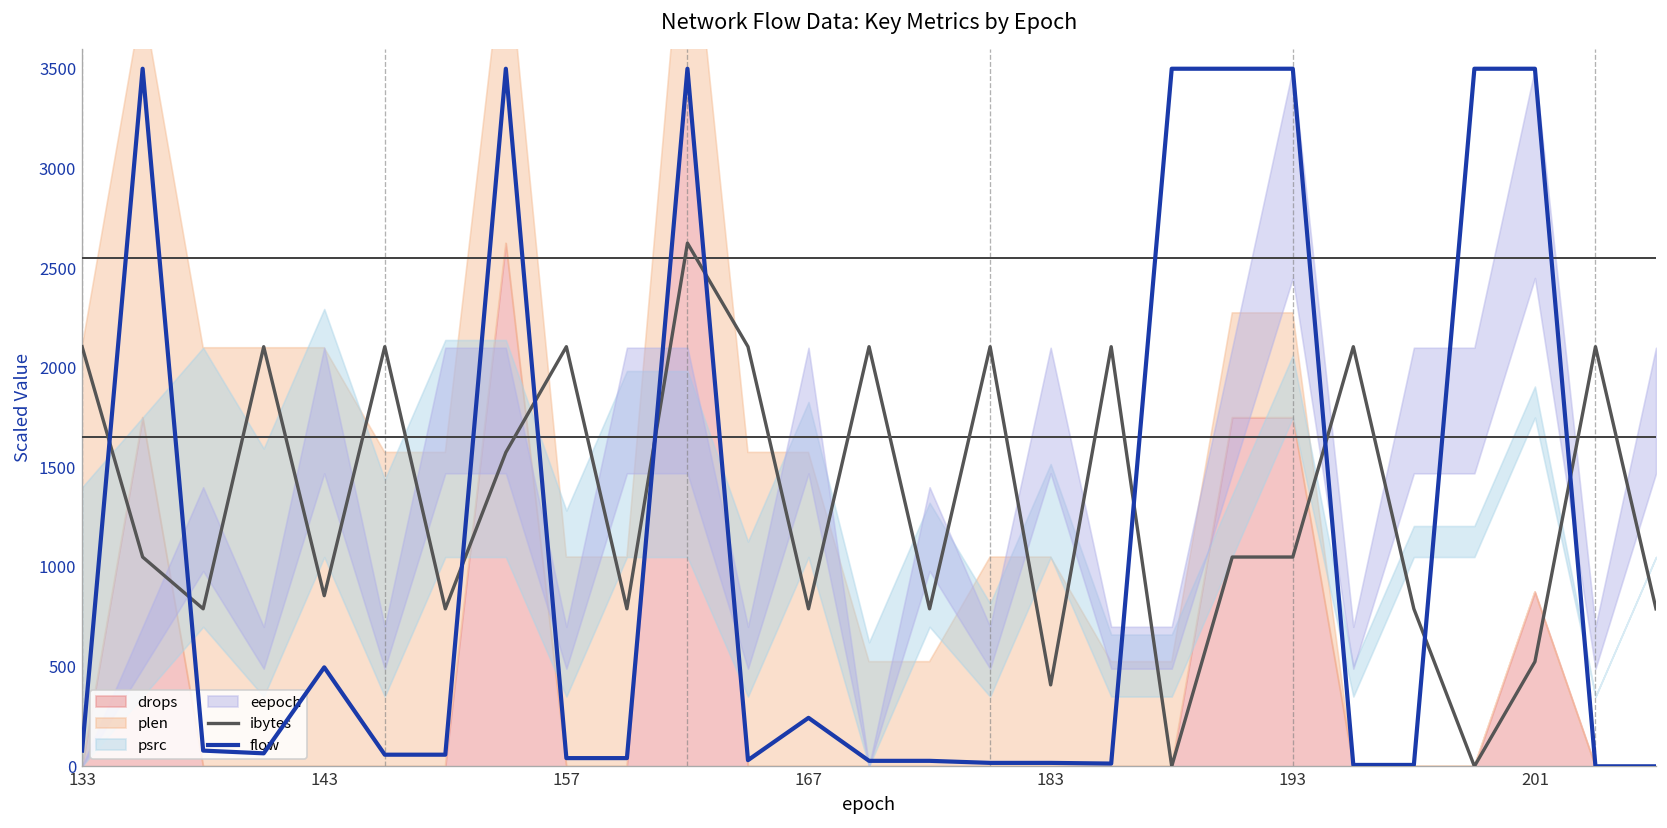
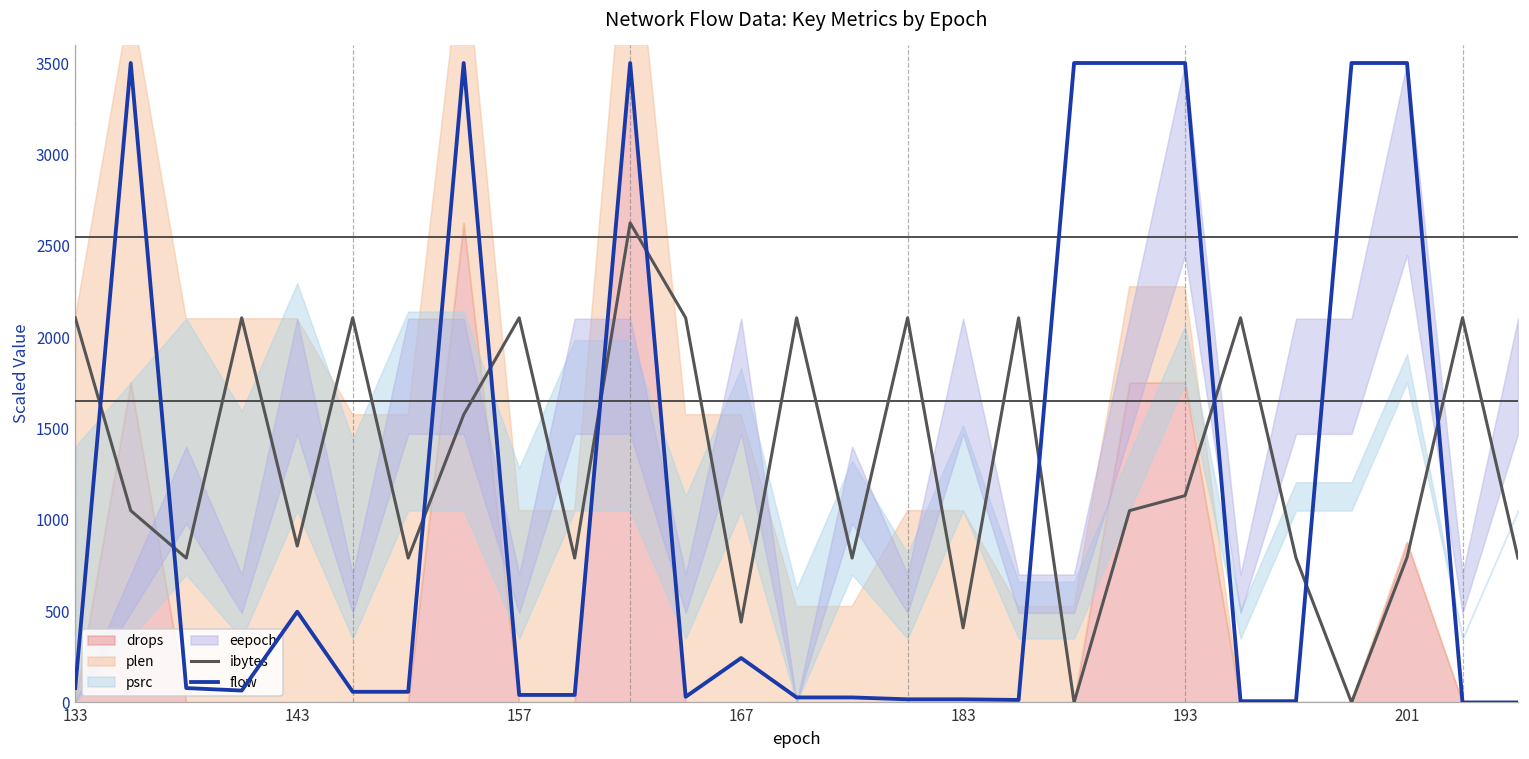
ibytes, 167: 790 -> 440
ibytes, 193: 1050 -> 1130
ibytes, 201: 530 -> 790
